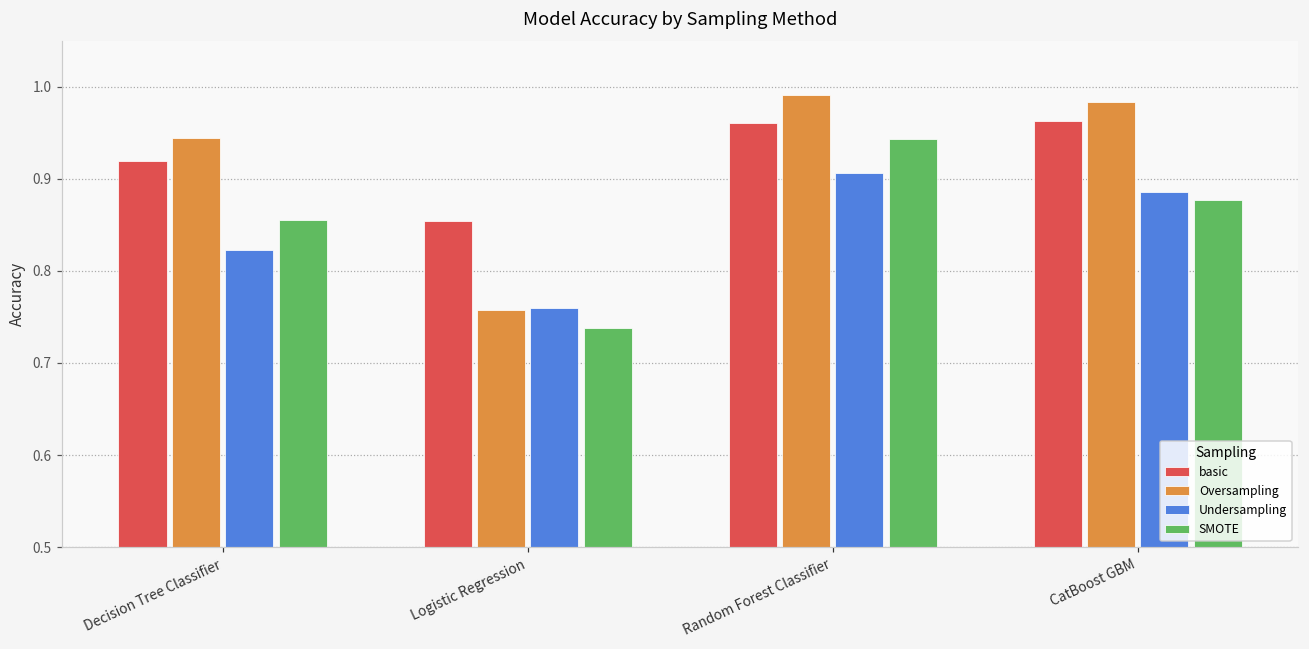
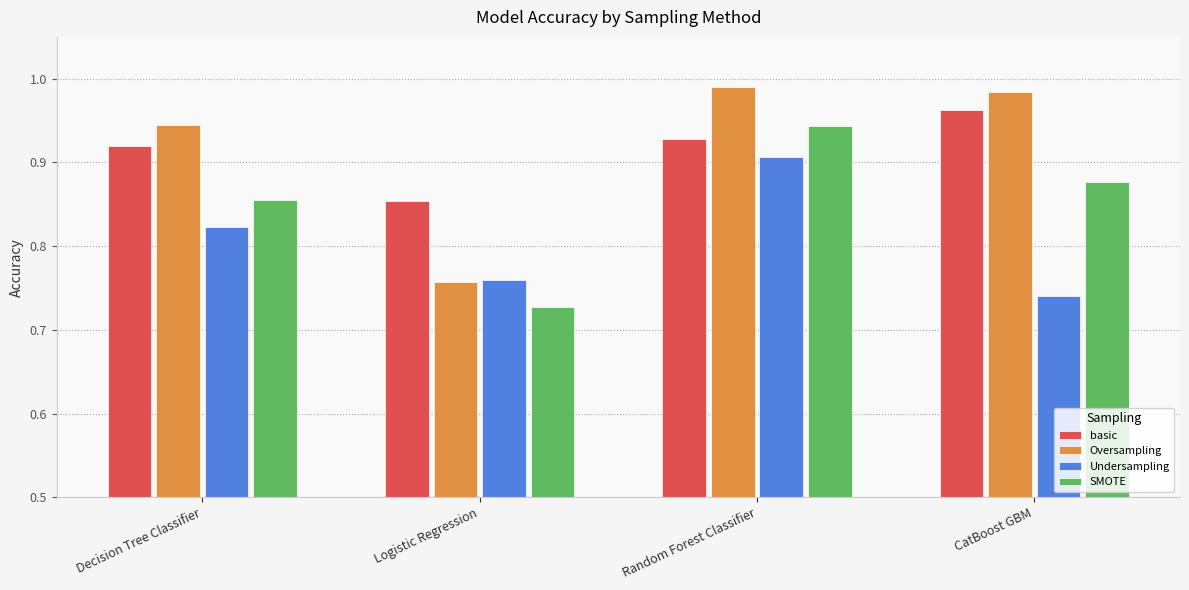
SMOTE, Logistic Regression: 0.74 -> 0.73
basic, Random Forest Classifier: 0.96 -> 0.93
Undersampling, CatBoost GBM: 0.89 -> 0.74
